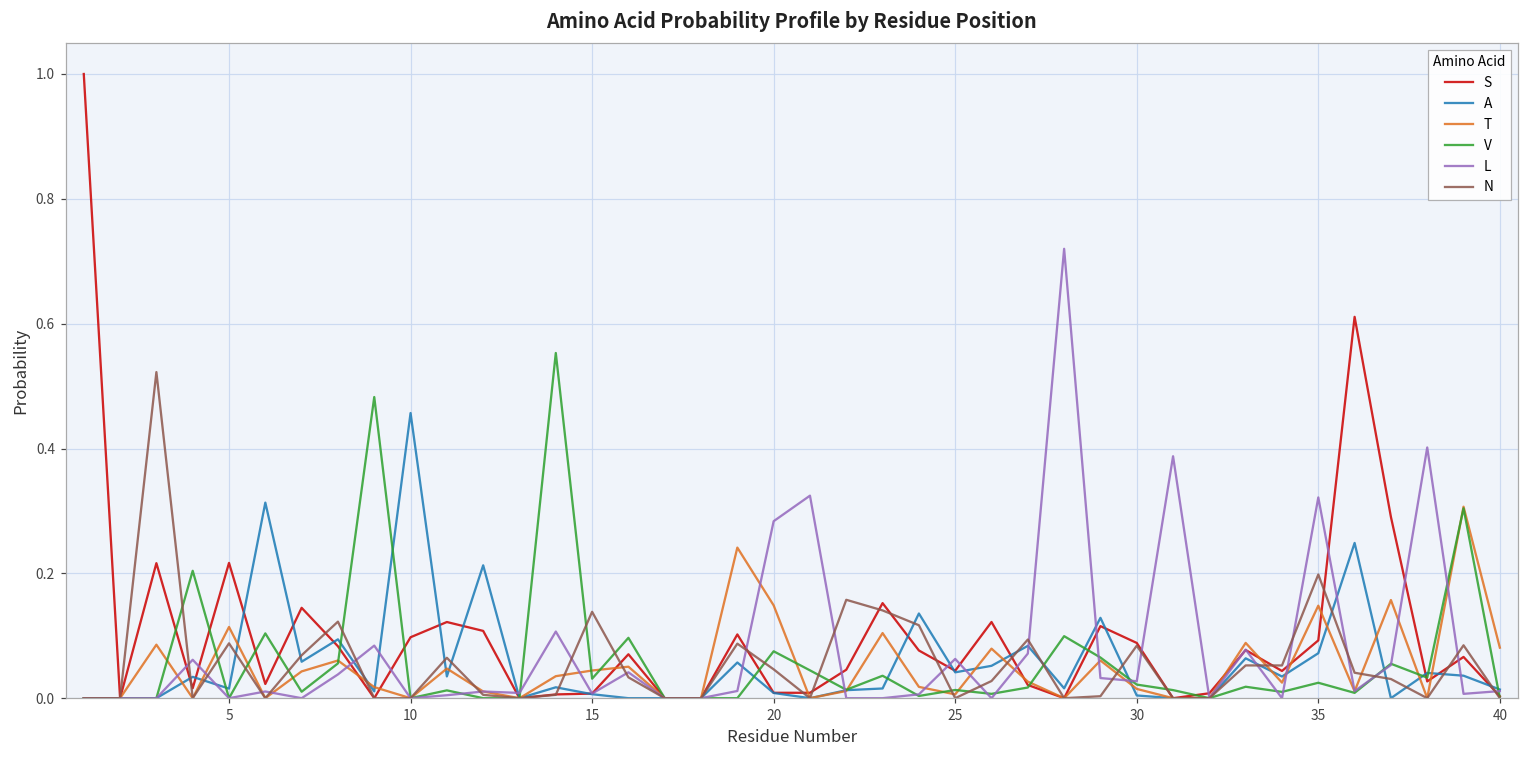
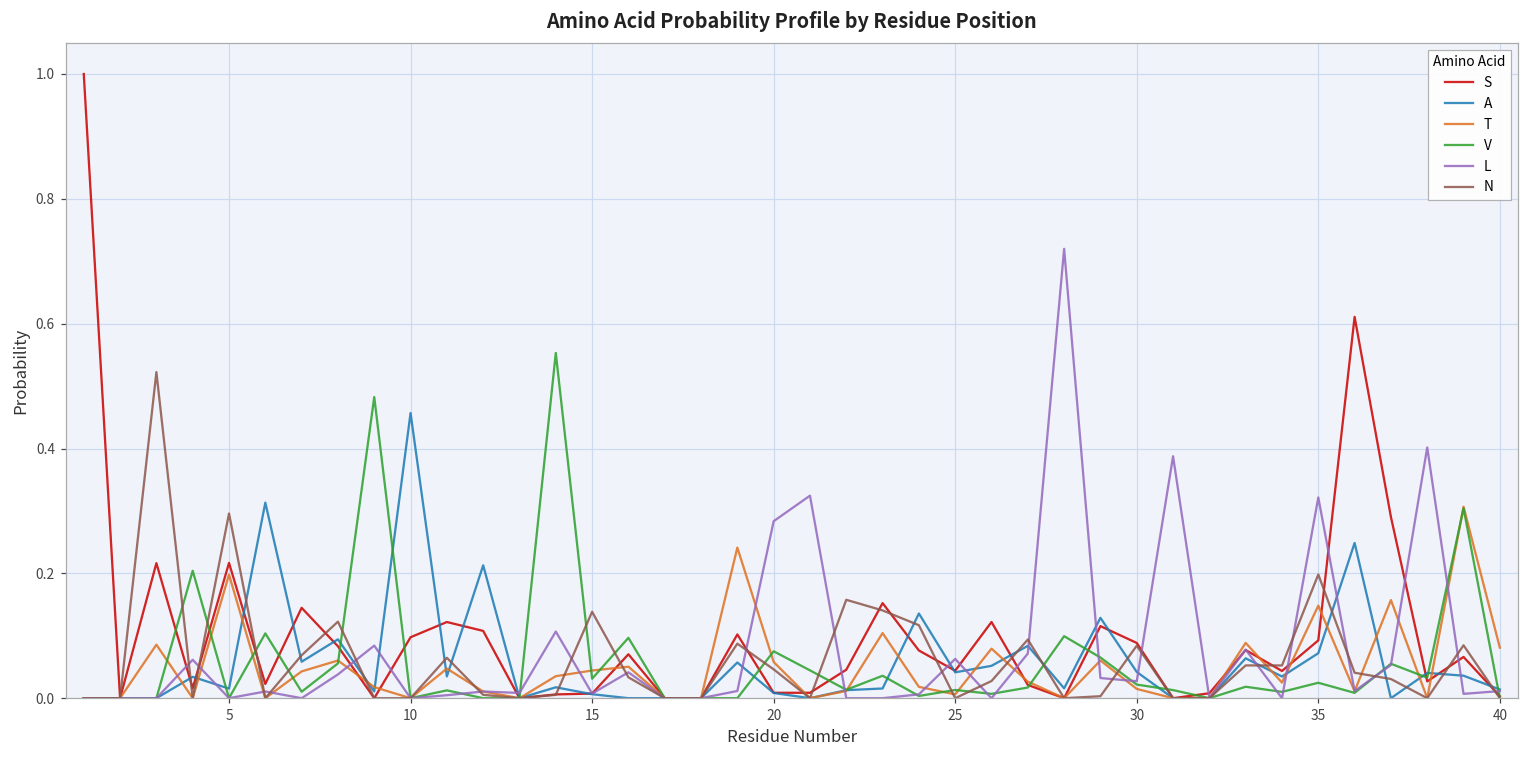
T, 5: 0.11 -> 0.20
N, 5: 0.09 -> 0.30
T, 20: 0.15 -> 0.06
A, 30: 0.00 -> 0.04
